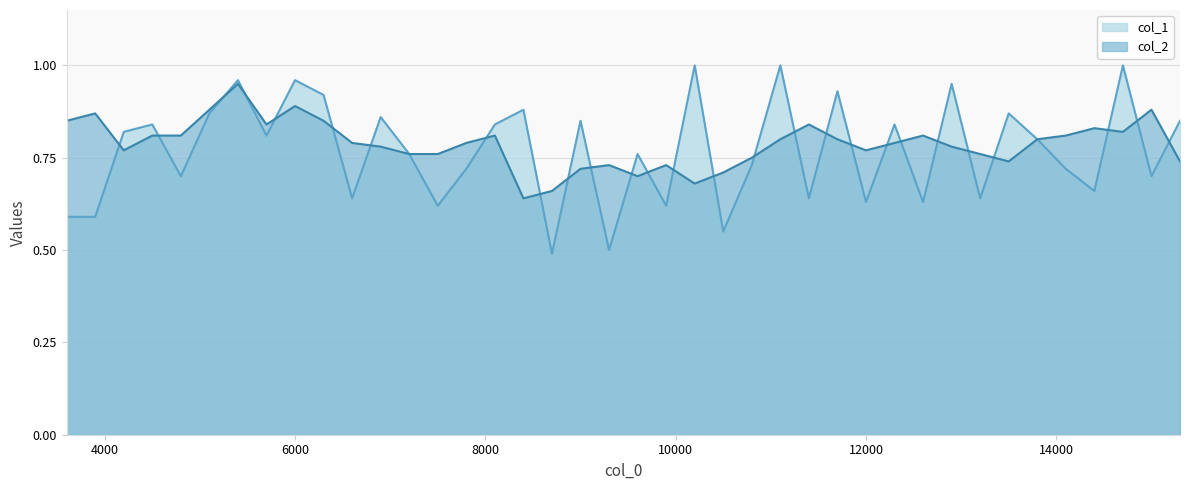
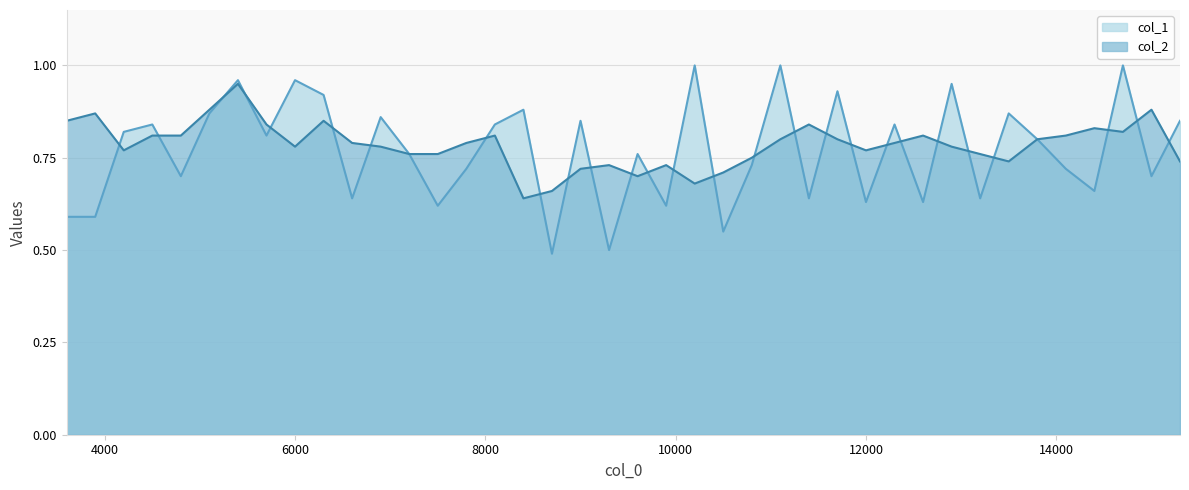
col_2, 6000: 0.89 -> 0.78
